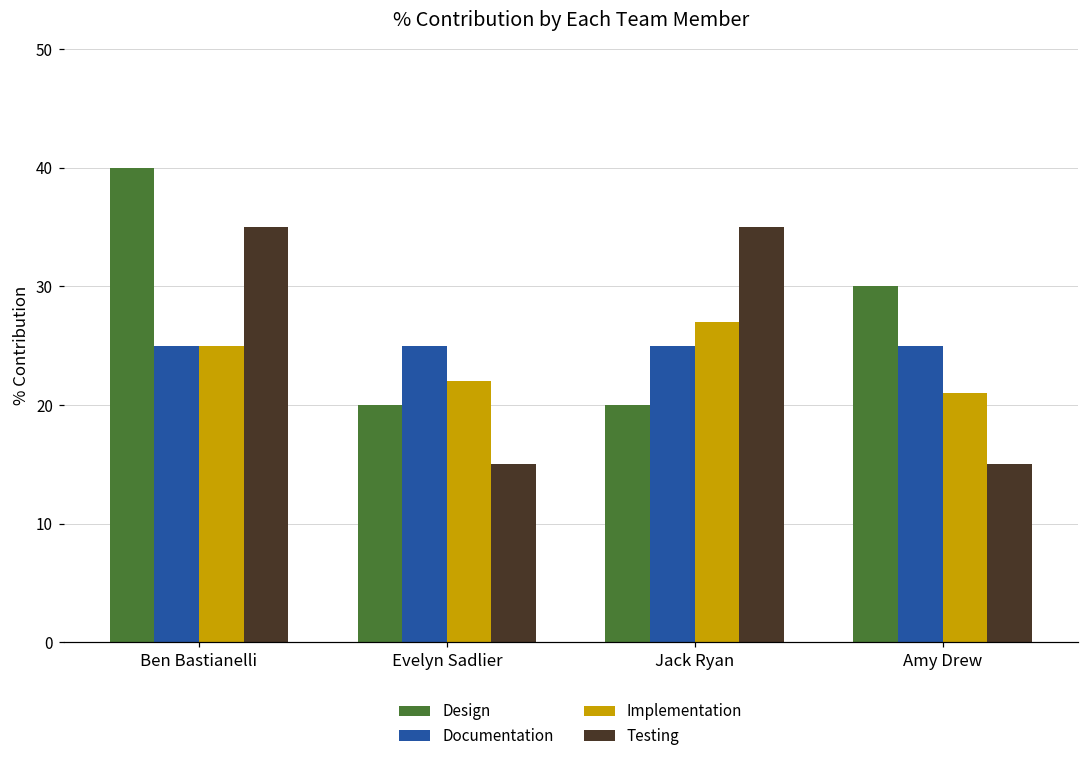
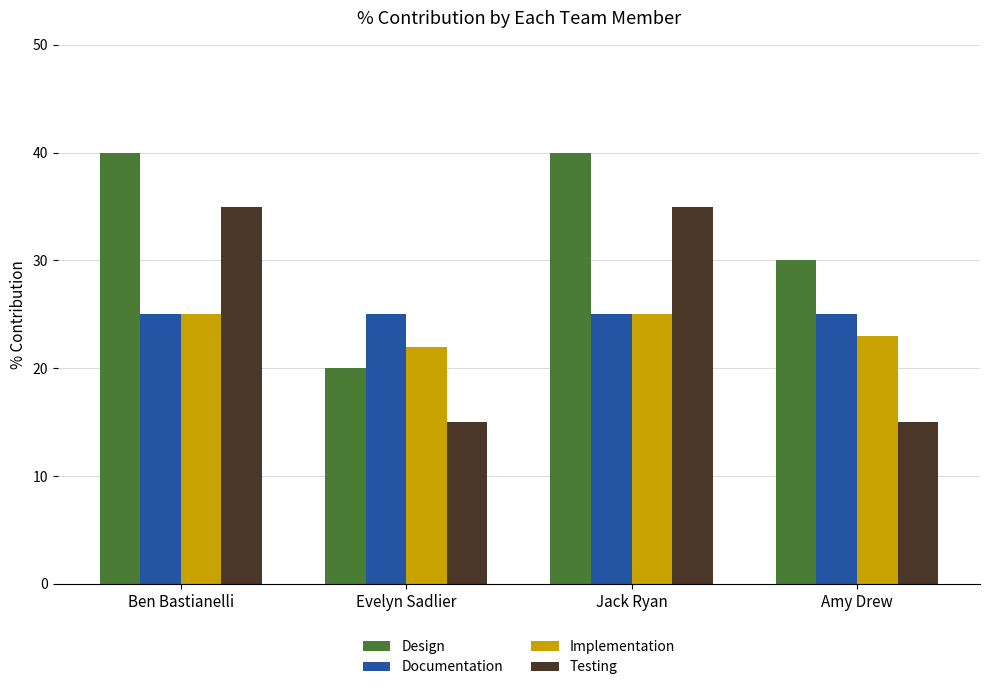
Design, Jack Ryan: 20.0 -> 40.0
Implementation, Jack Ryan: 27.0 -> 25.0
Implementation, Amy Drew: 21.0 -> 23.0
